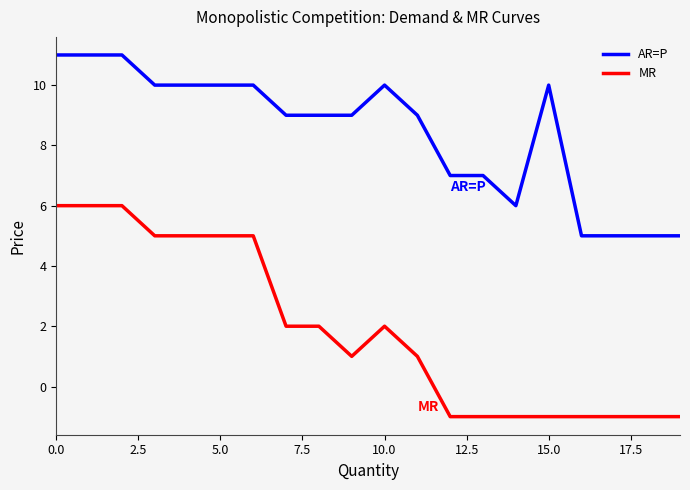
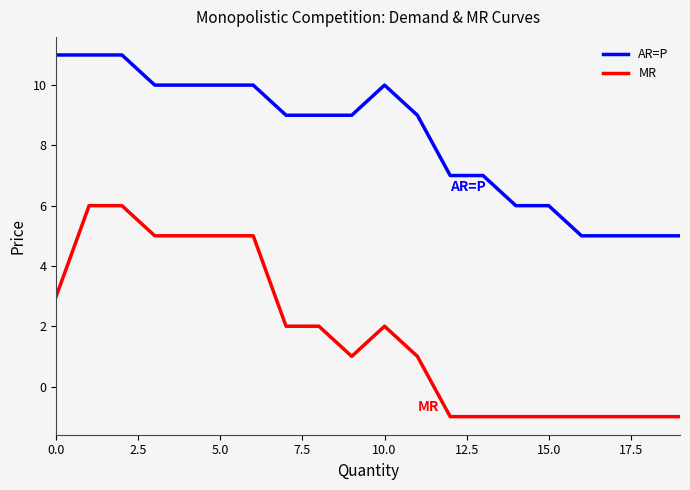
MR, 0.0: 6 -> 3
AR=P, 15.0: 10 -> 6
